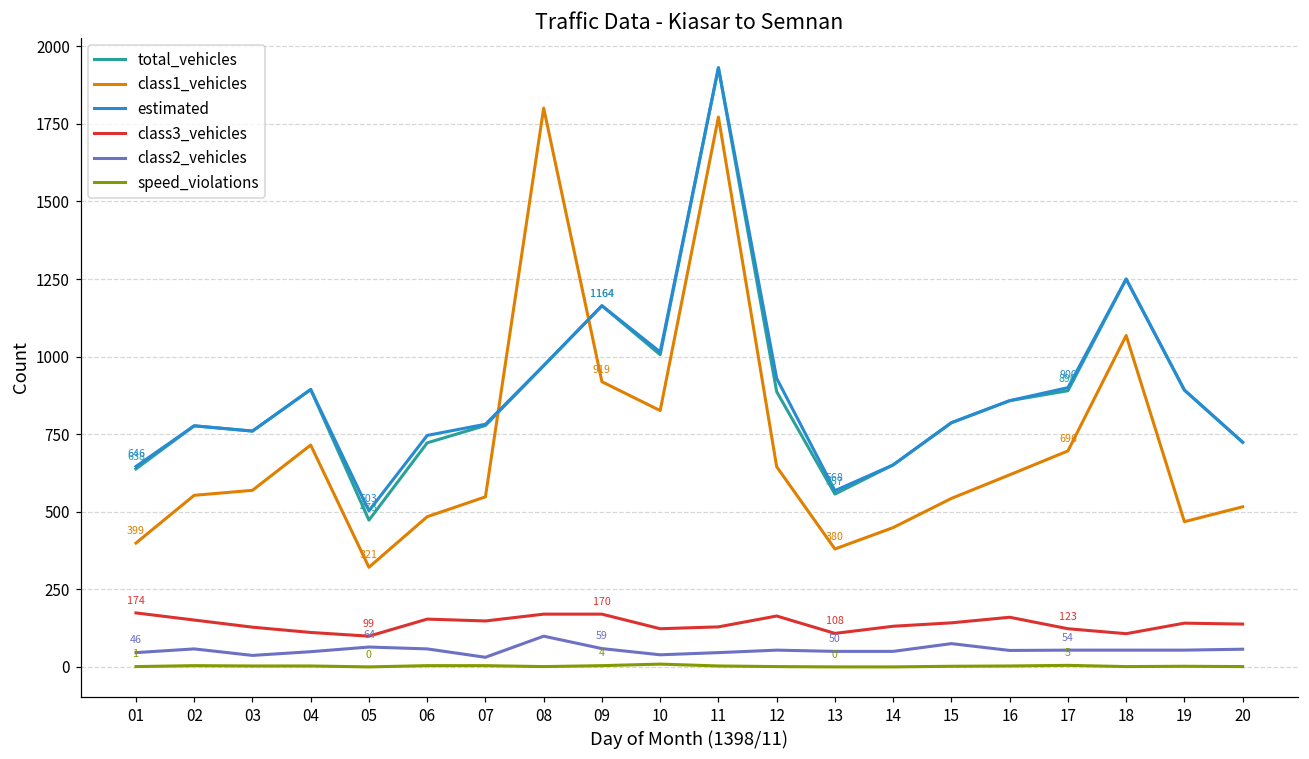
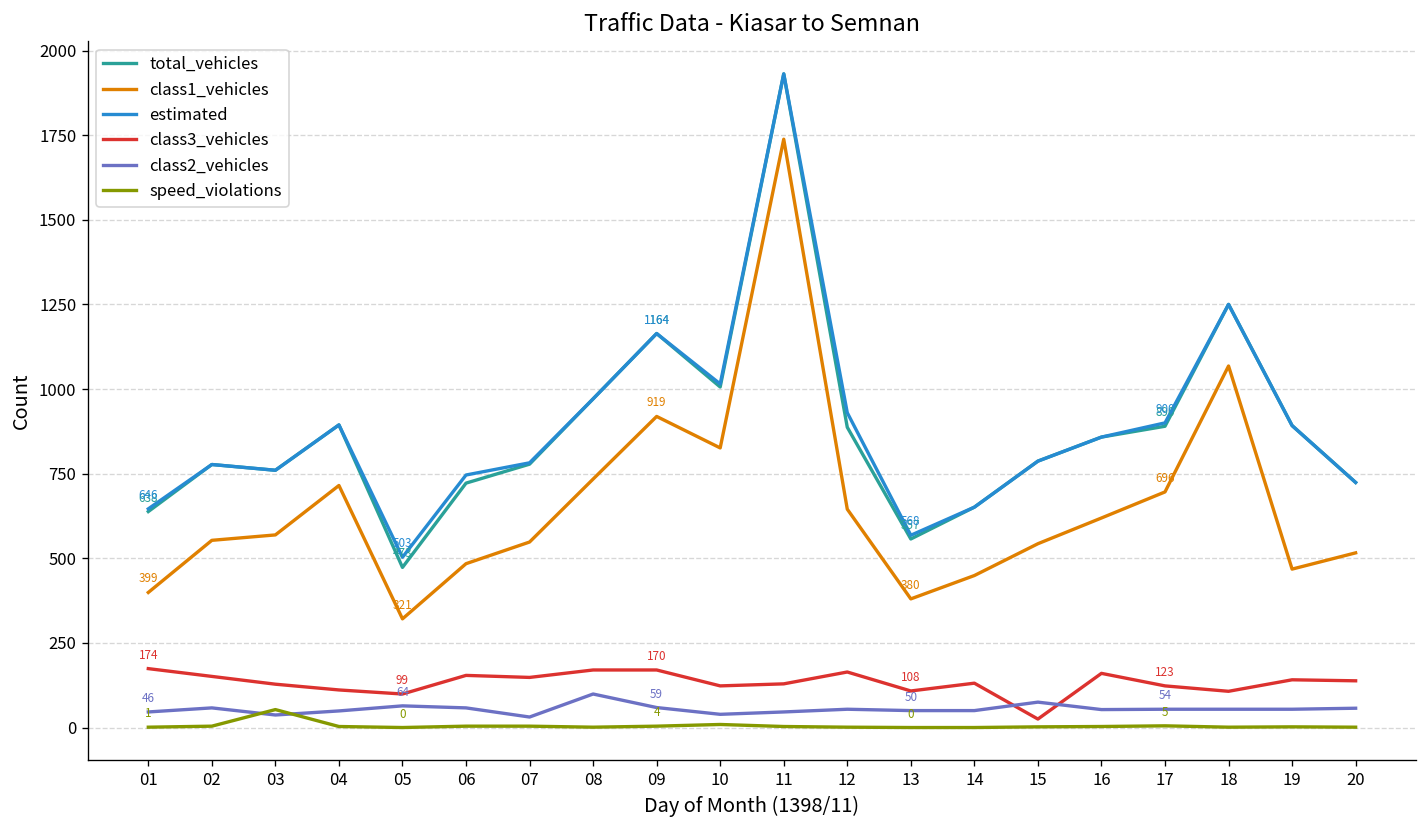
speed_violations, 03: 0 -> 50
class1_vehicles, 08: 1800 -> 730
class1_vehicles, 11: 1770 -> 1740
class3_vehicles, 15: 140 -> 30
